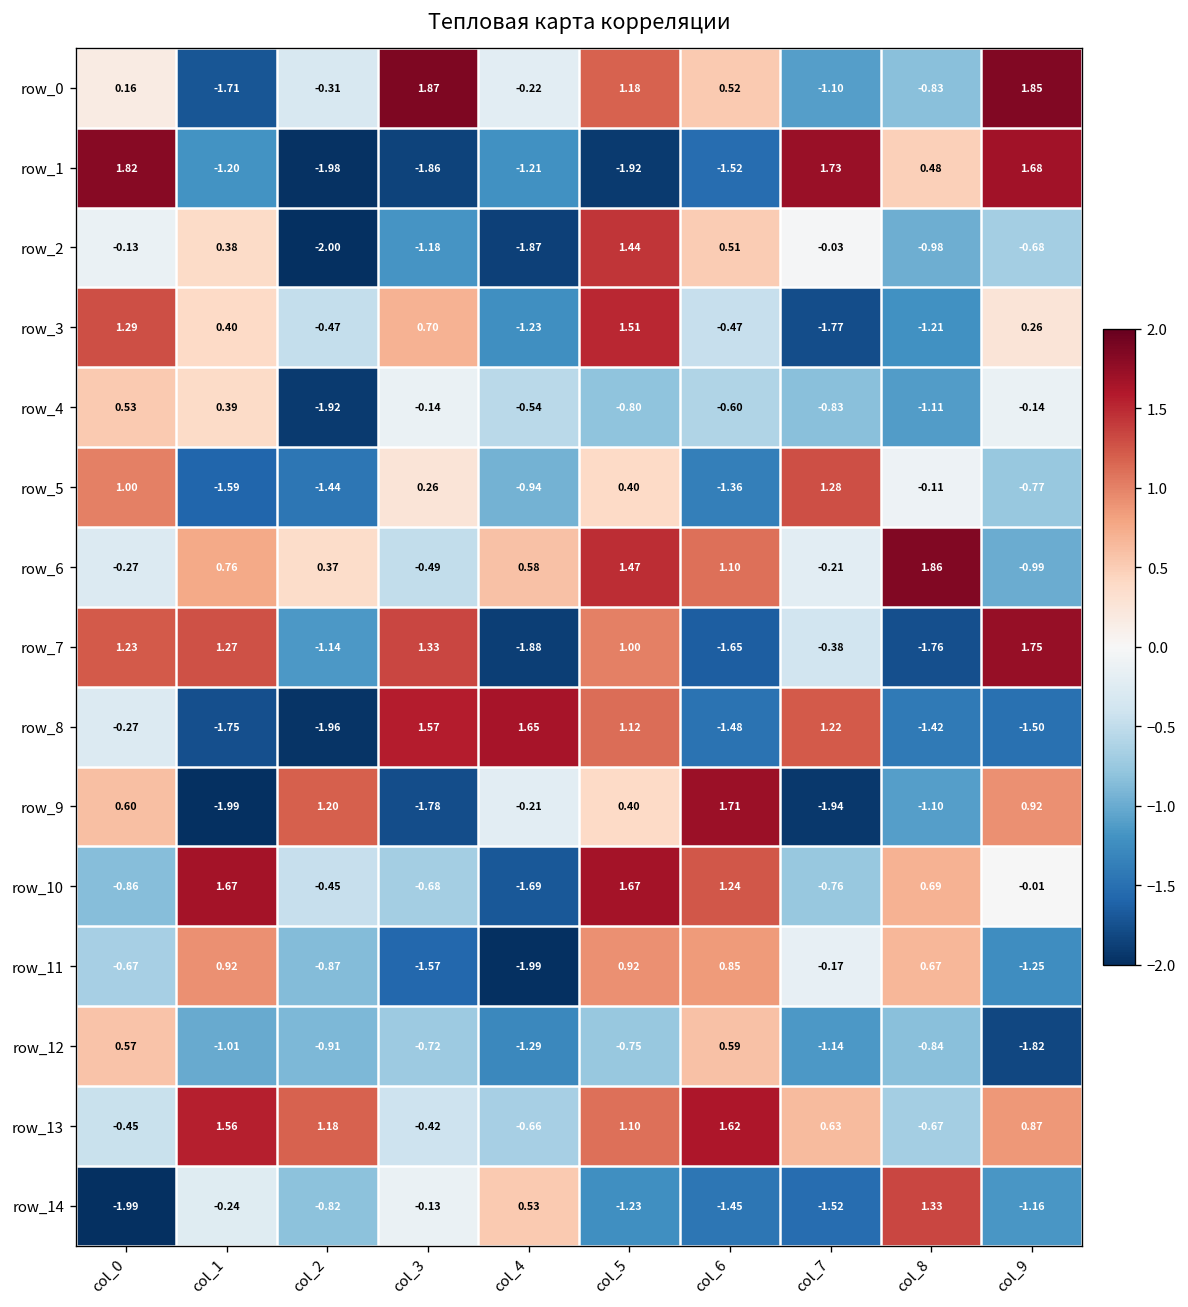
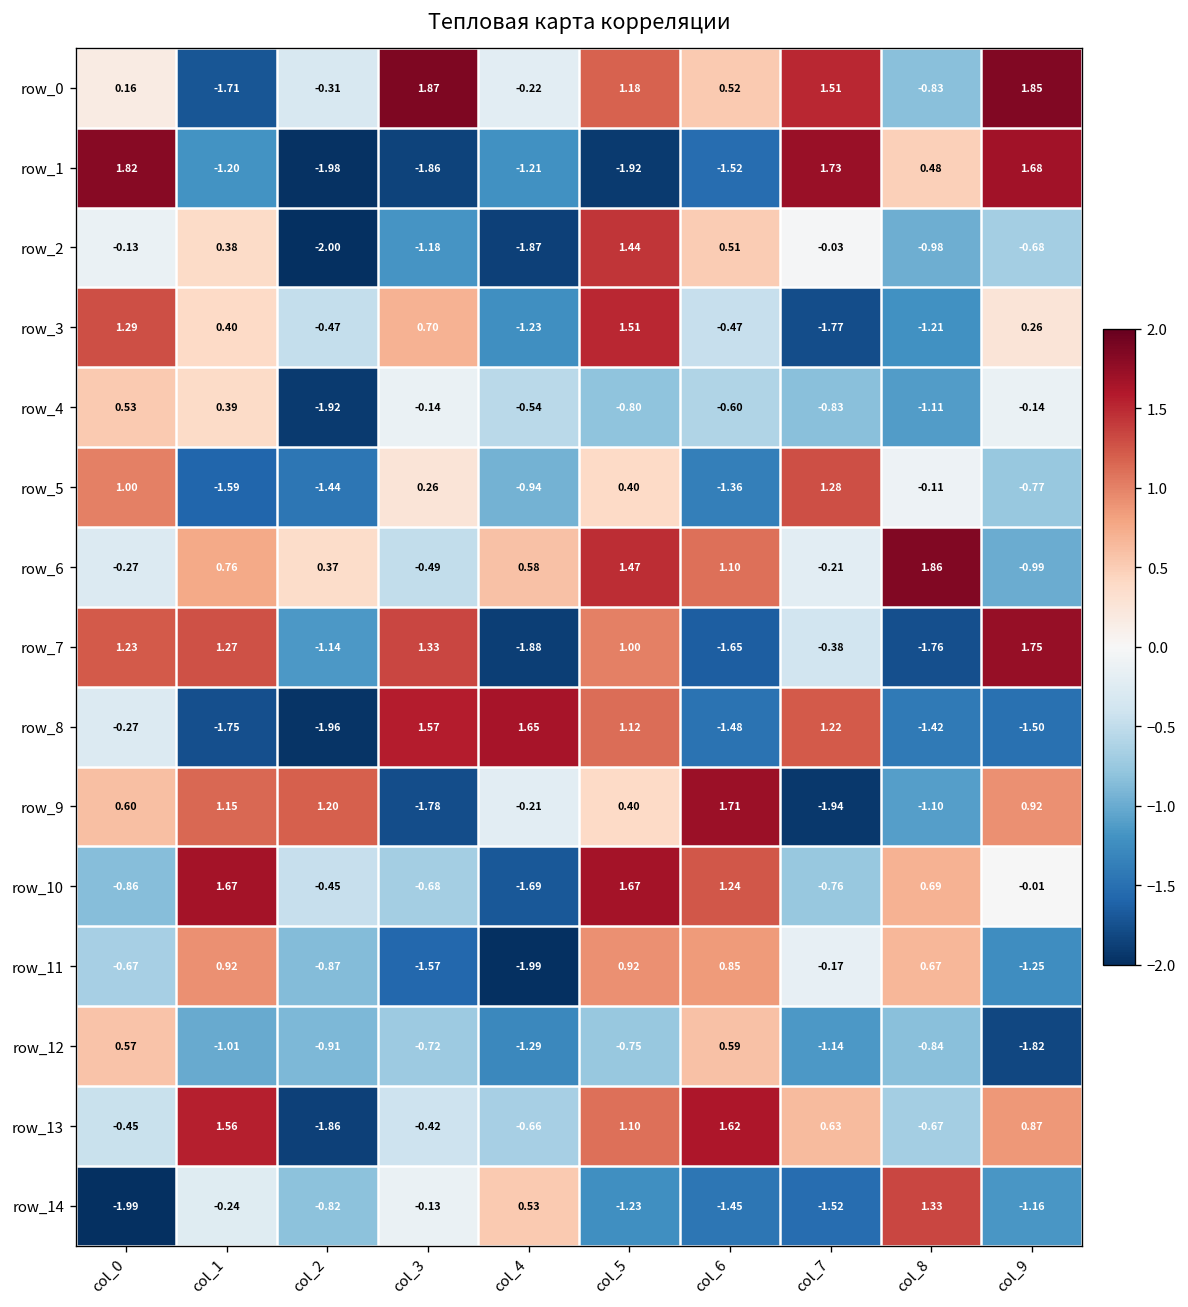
row_0, col_7: -1.10 -> 1.51
row_9, col_1: -1.99 -> 1.15
row_13, col_2: 1.18 -> -1.86
